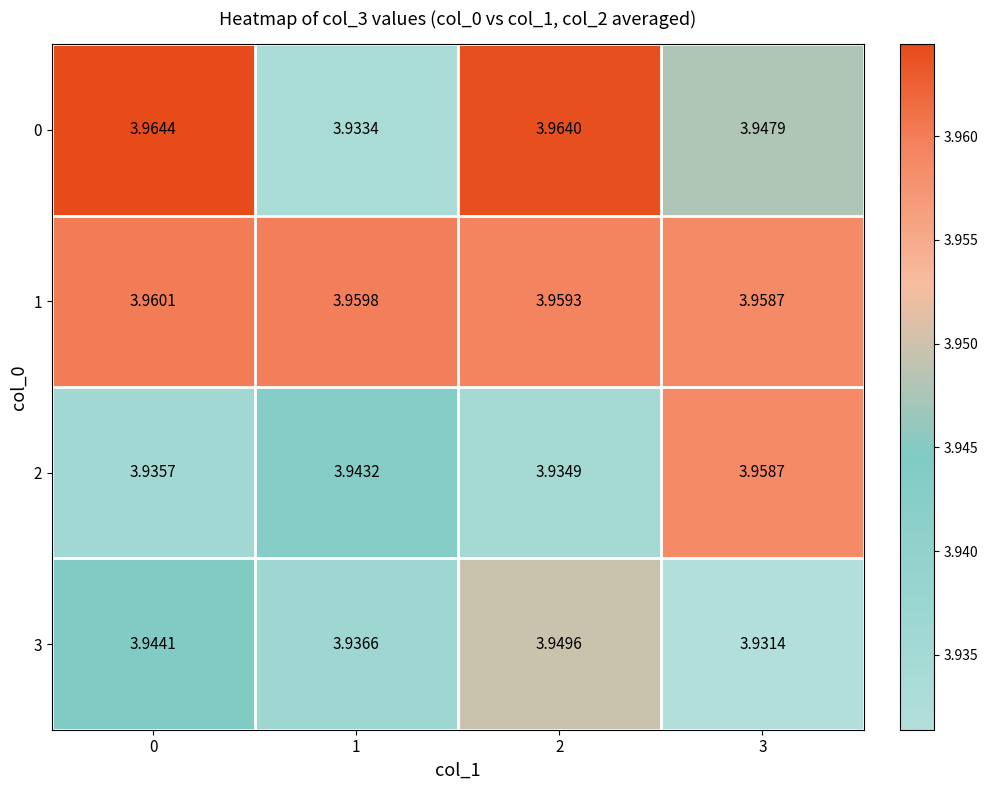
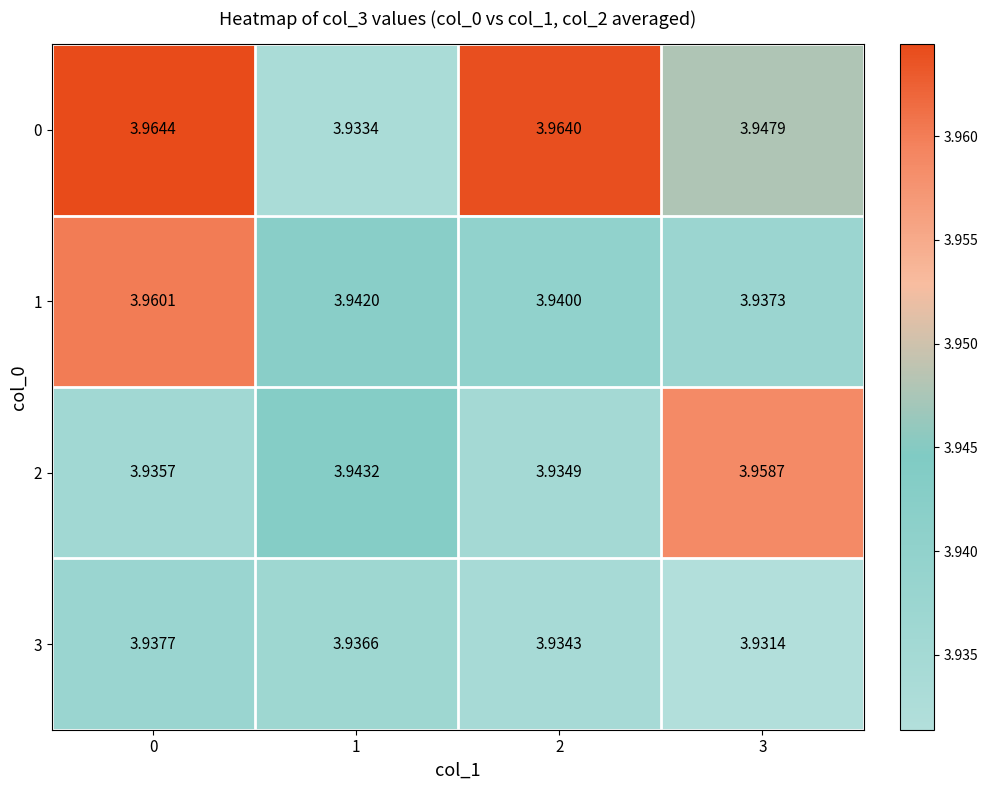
1, 1: 3.9598 -> 3.9420
1, 2: 3.9593 -> 3.9400
1, 3: 3.9587 -> 3.9373
3, 0: 3.9441 -> 3.9377
3, 2: 3.9496 -> 3.9343
